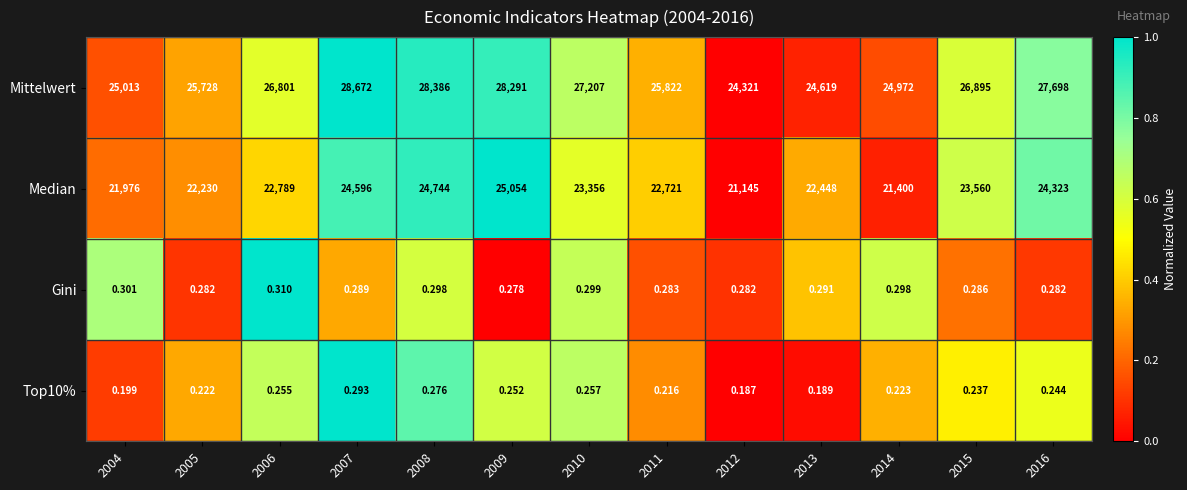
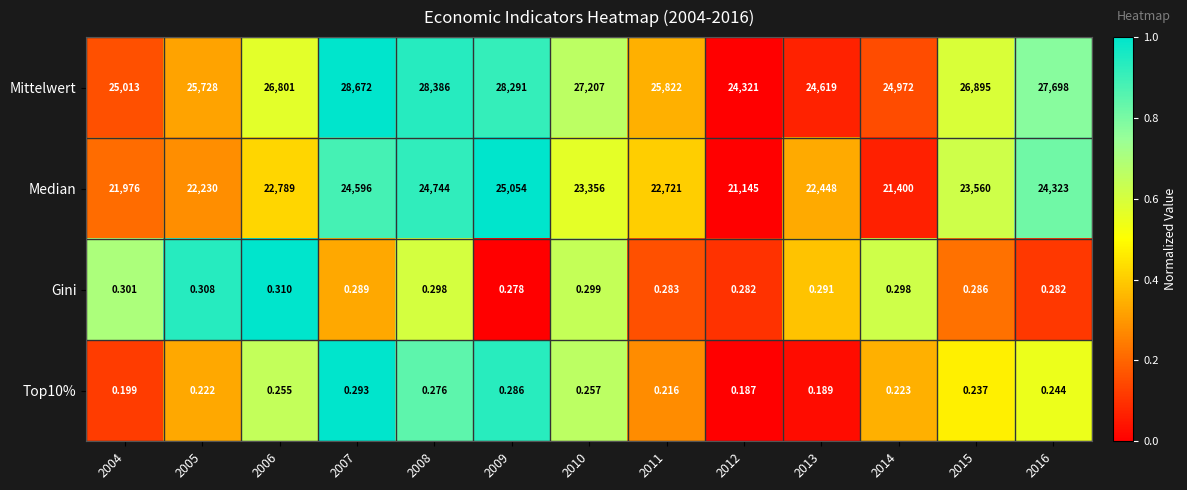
Gini, 2005: 0.282 -> 0.308
Top10%, 2009: 0.252 -> 0.286
